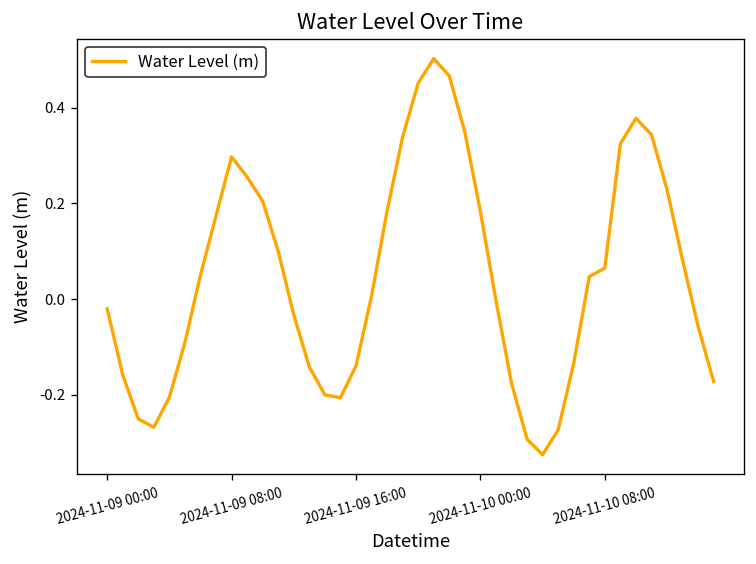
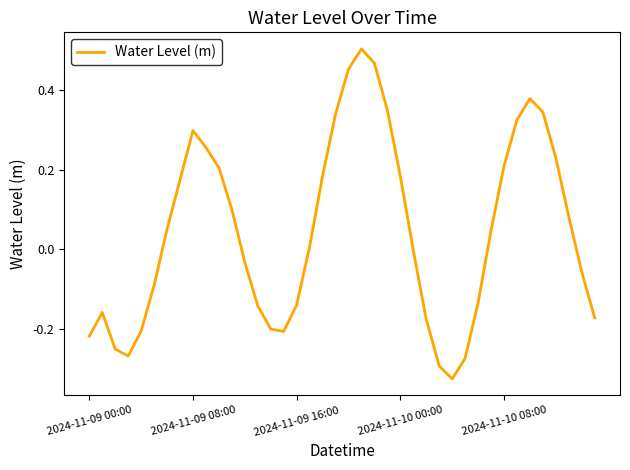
2024-11-09 00:00: -0.02 -> -0.22
2024-11-10 08:00: 0.06 -> 0.21
